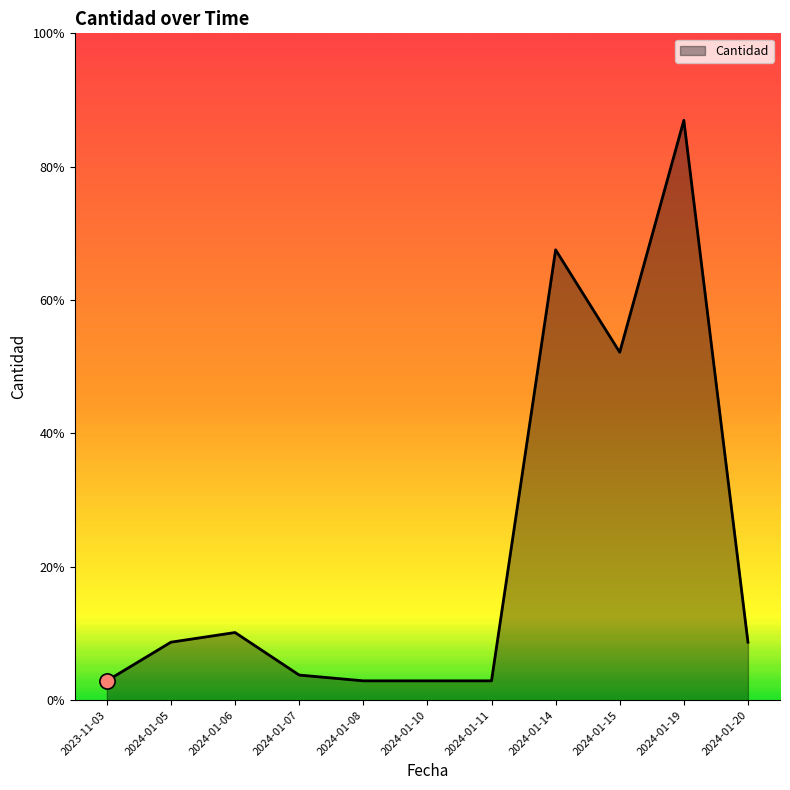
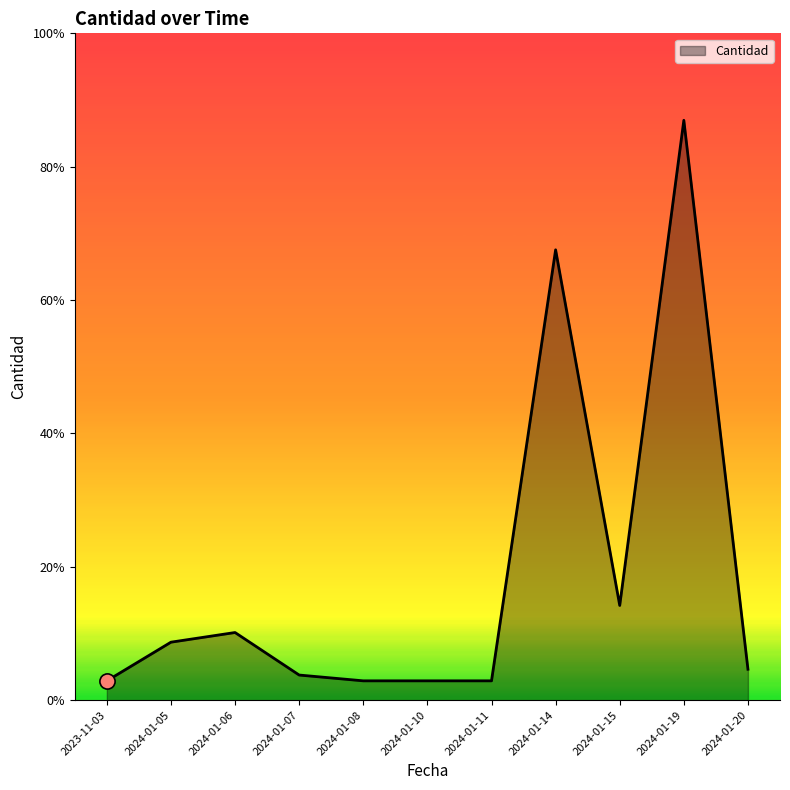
Cantidad, 2024-01-15: 52% -> 14%
Cantidad, 2024-01-20: 9% -> 5%
